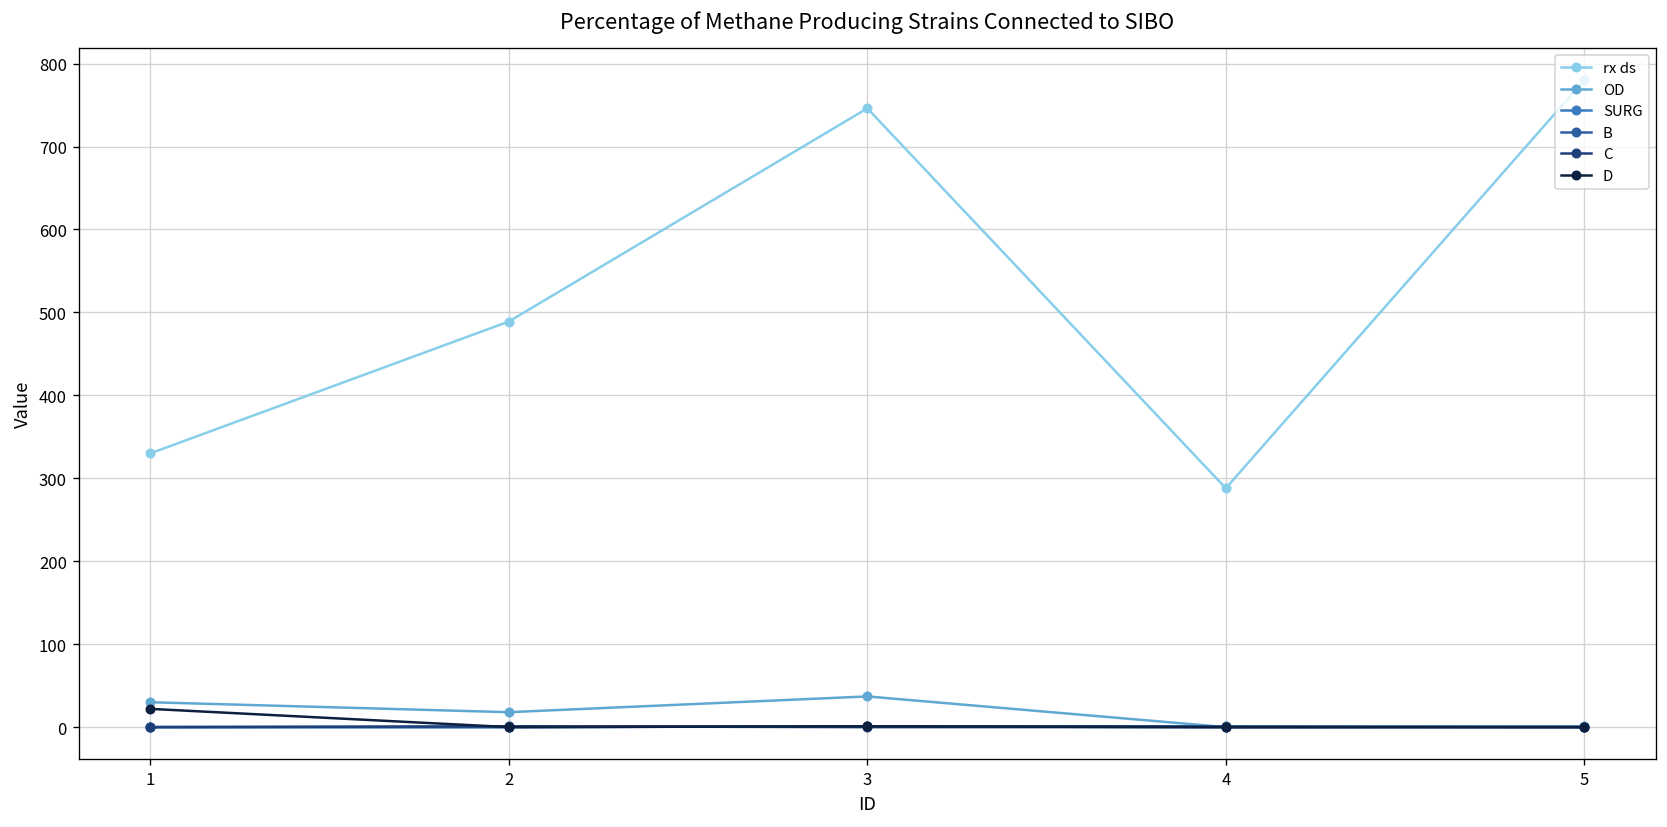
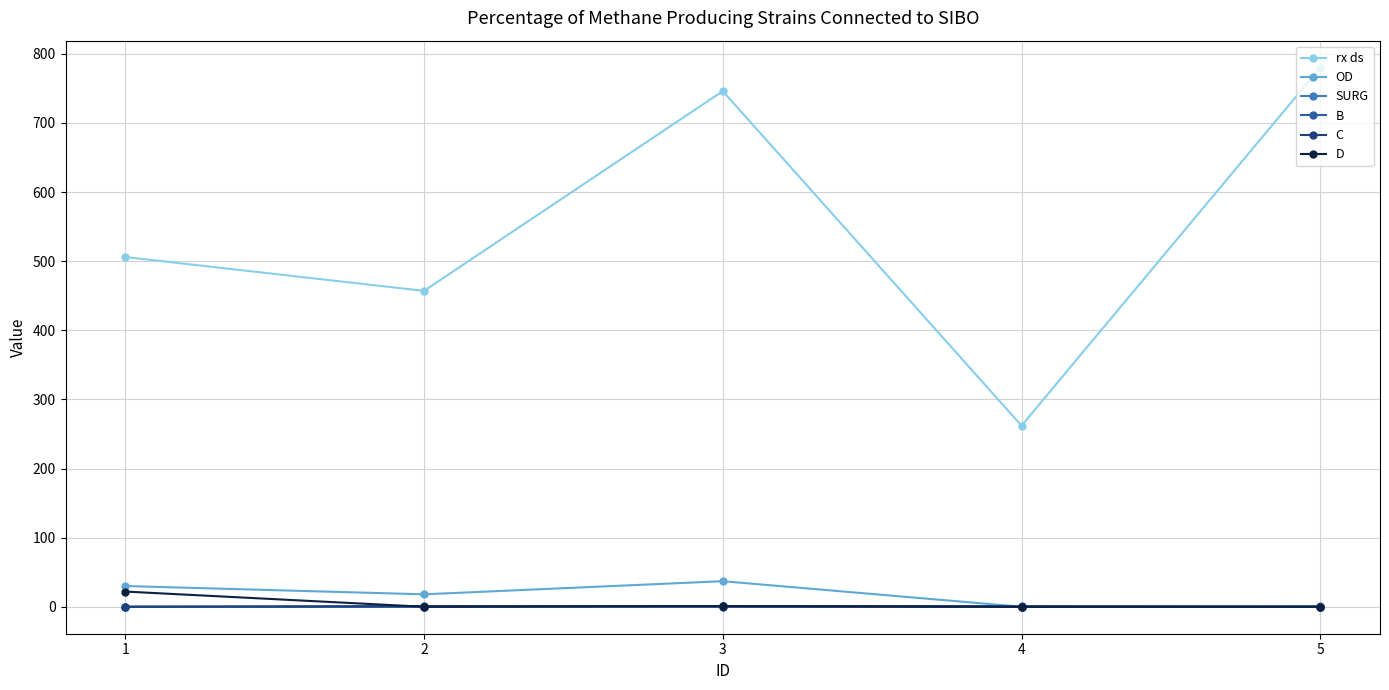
rx ds, 1: 330 -> 510
rx ds, 2: 490 -> 460
rx ds, 4: 290 -> 260
